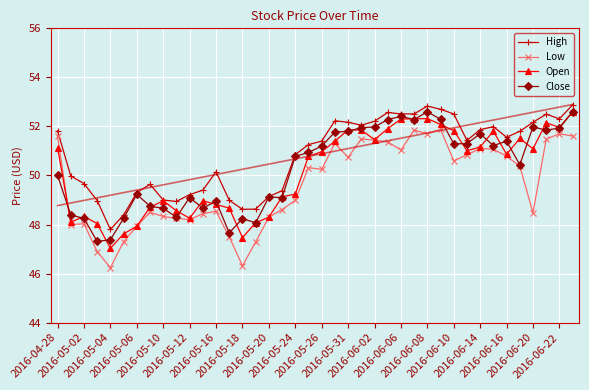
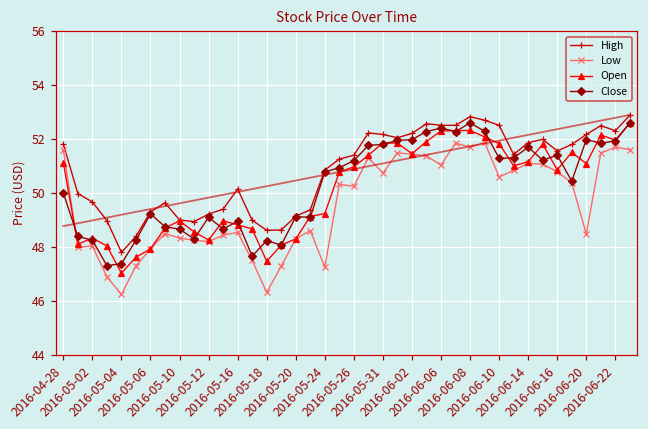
Low, 2016-05-24: 49.0 -> 47.3
